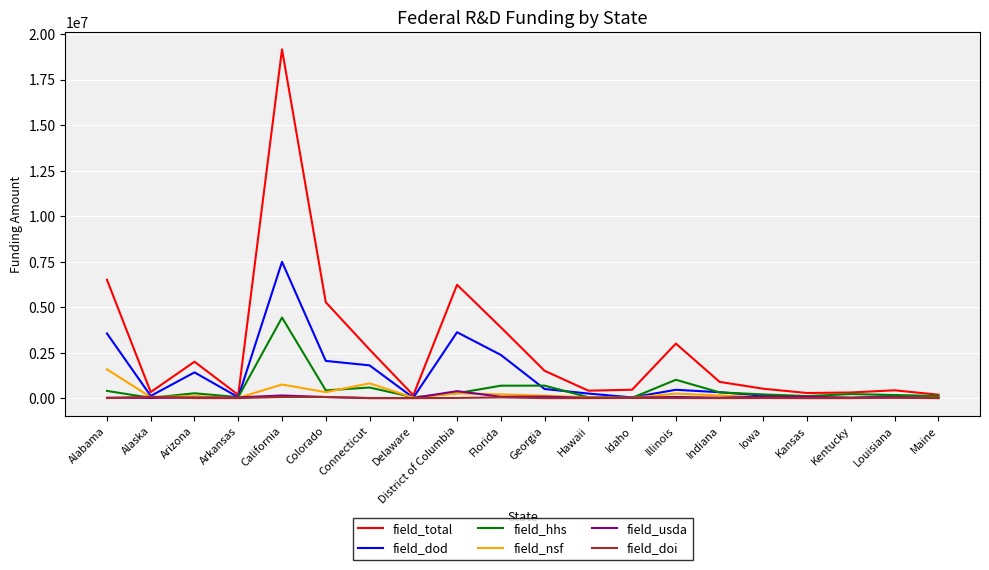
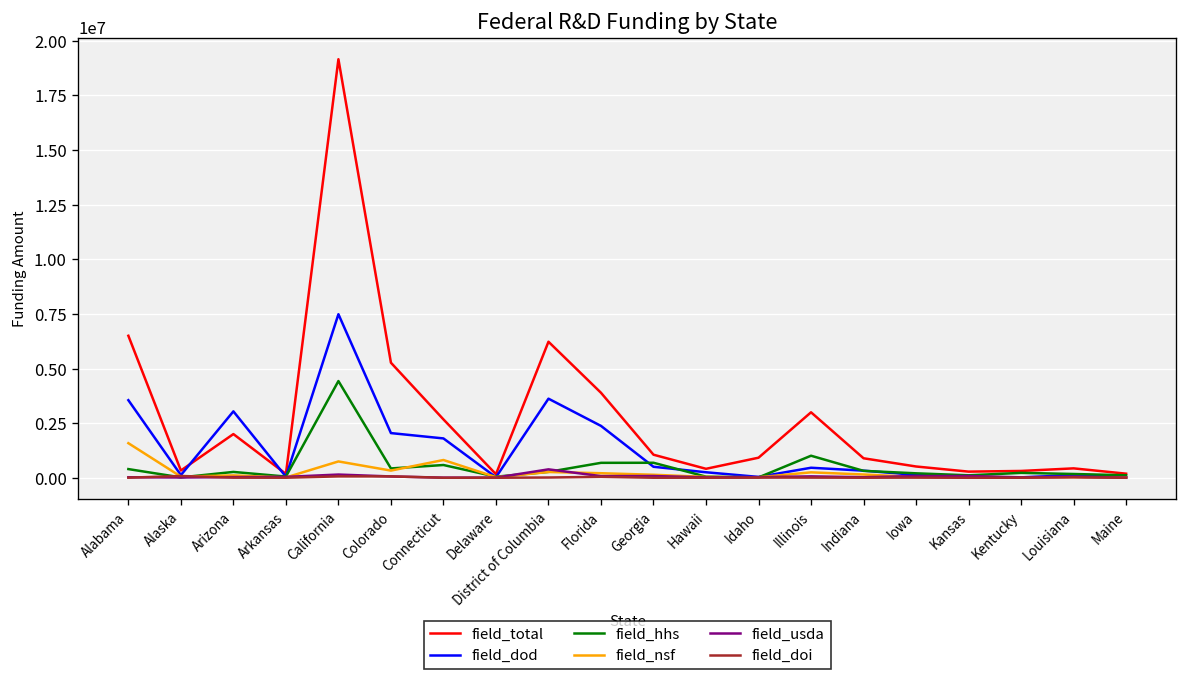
field_dod, Arizona: 1400000 -> 3000000
field_total, Georgia: 1500000 -> 1100000
field_total, Idaho: 500000 -> 900000
